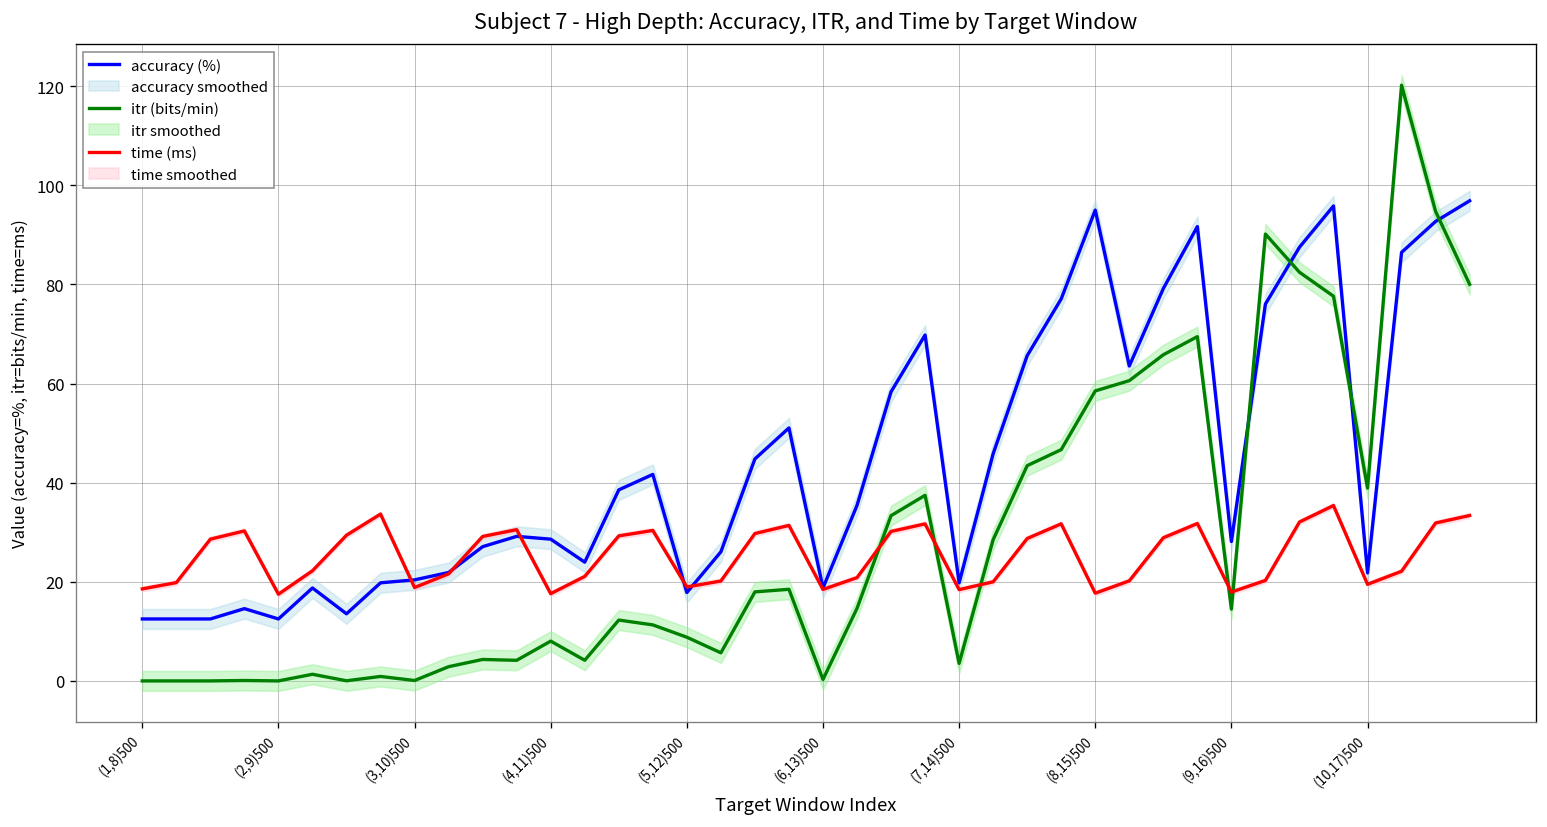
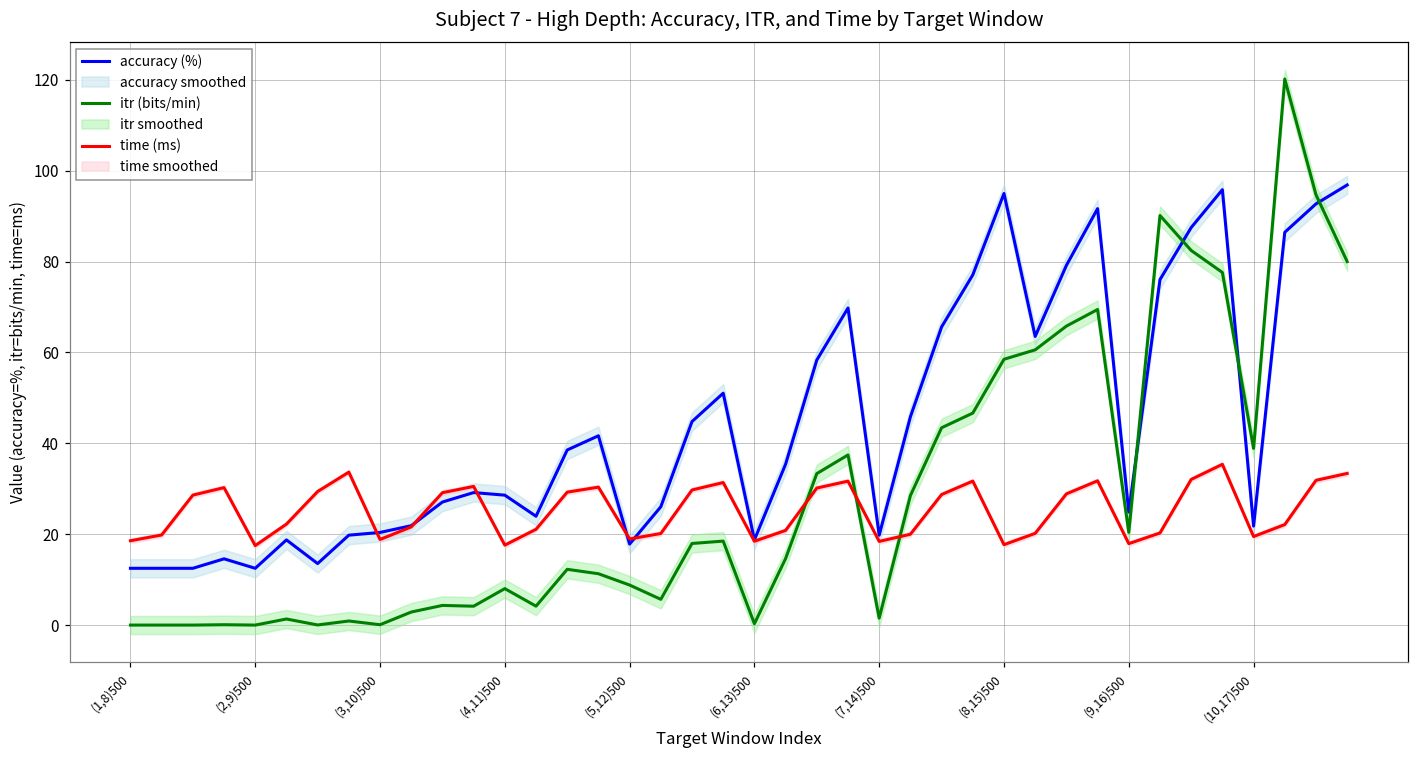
itr (bits/min), (7,14)500: 4 -> 2
accuracy (%), (9,16)500: 28 -> 25
itr (bits/min), (9,16)500: 14 -> 20
